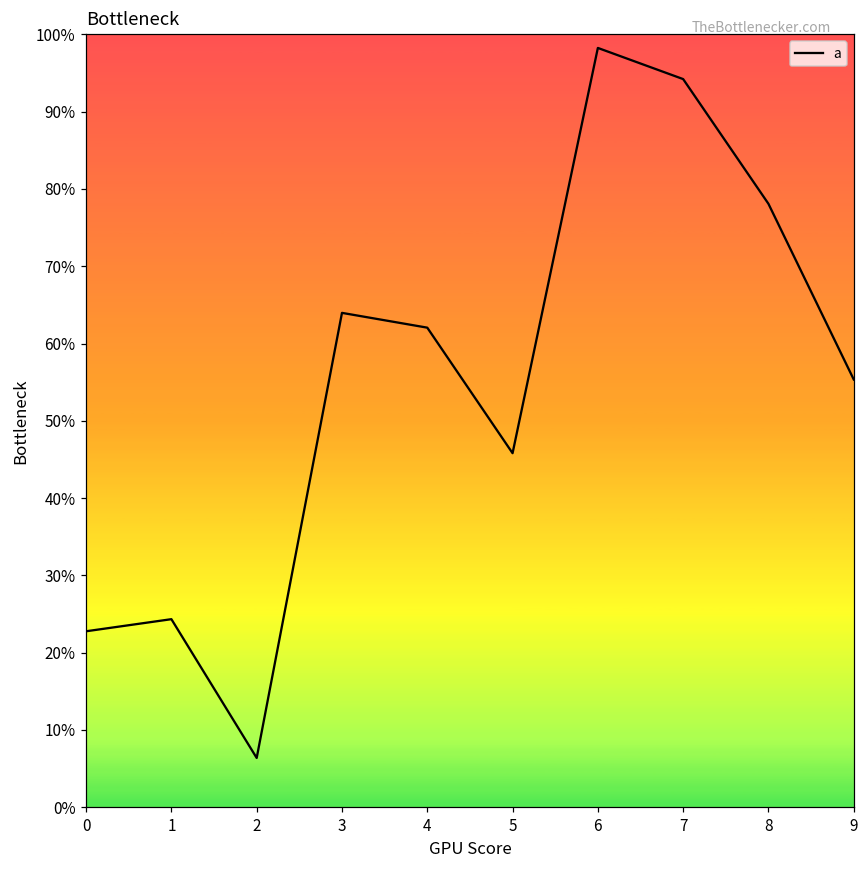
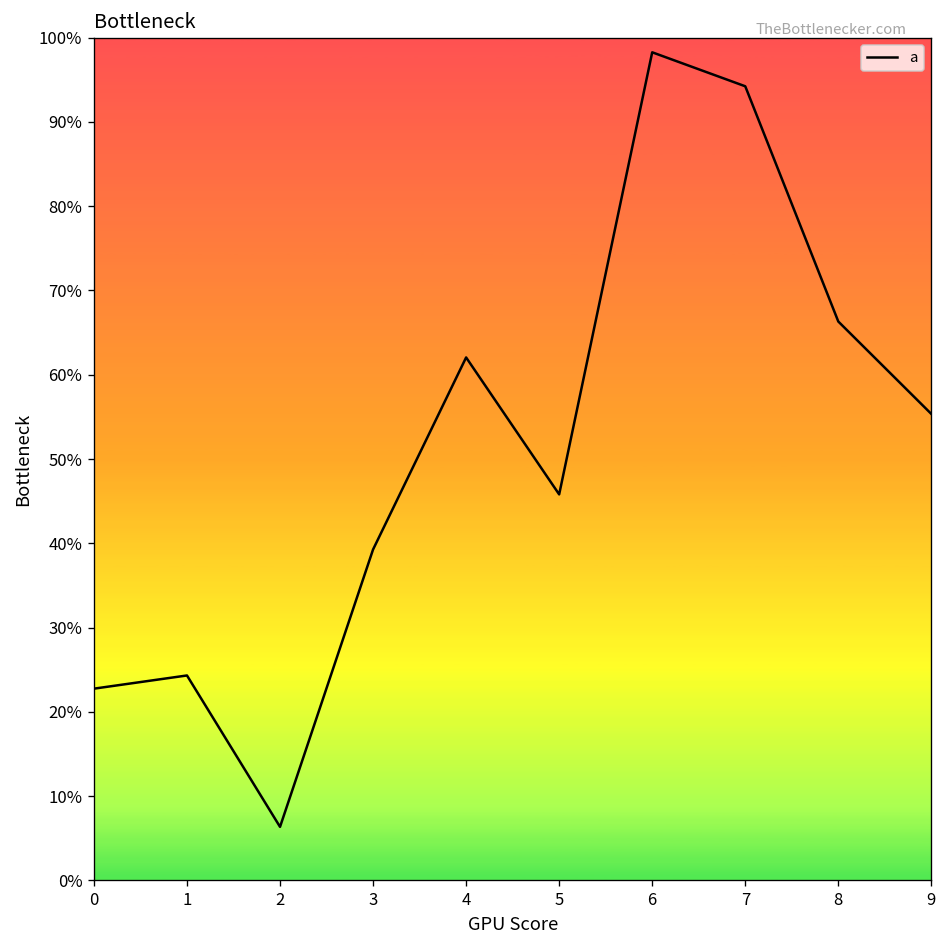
3: 64% -> 39%
8: 78% -> 66%
